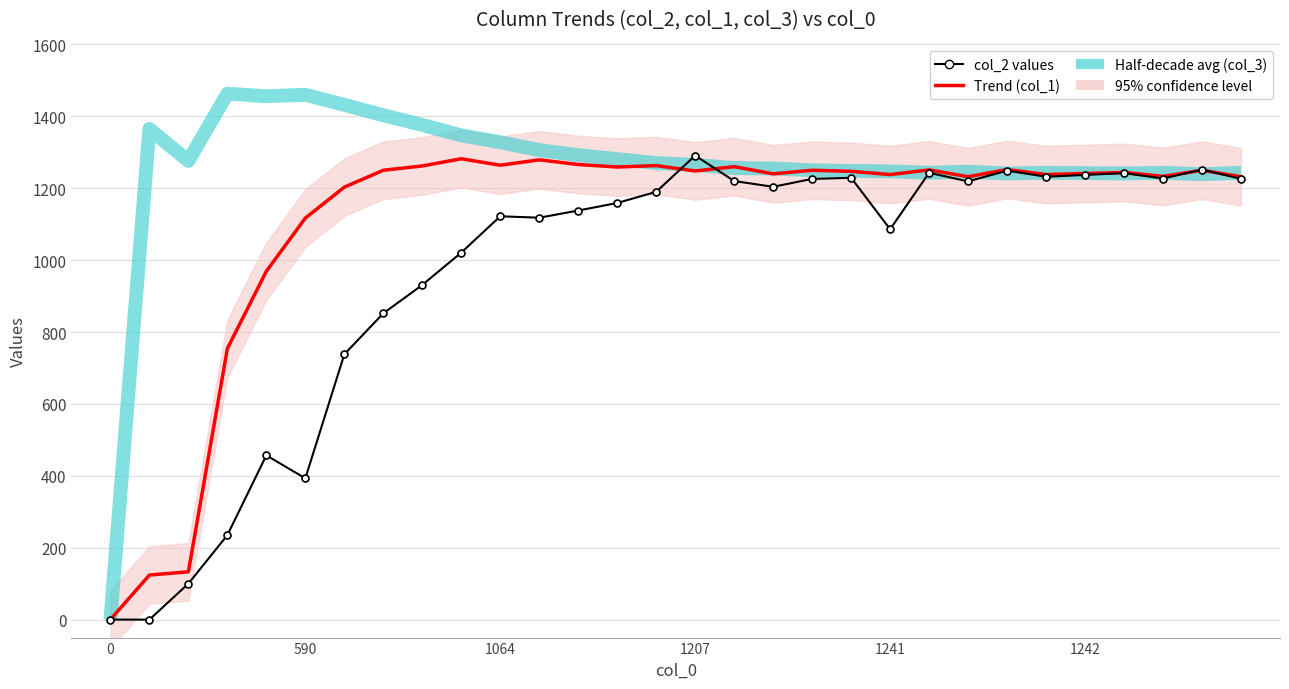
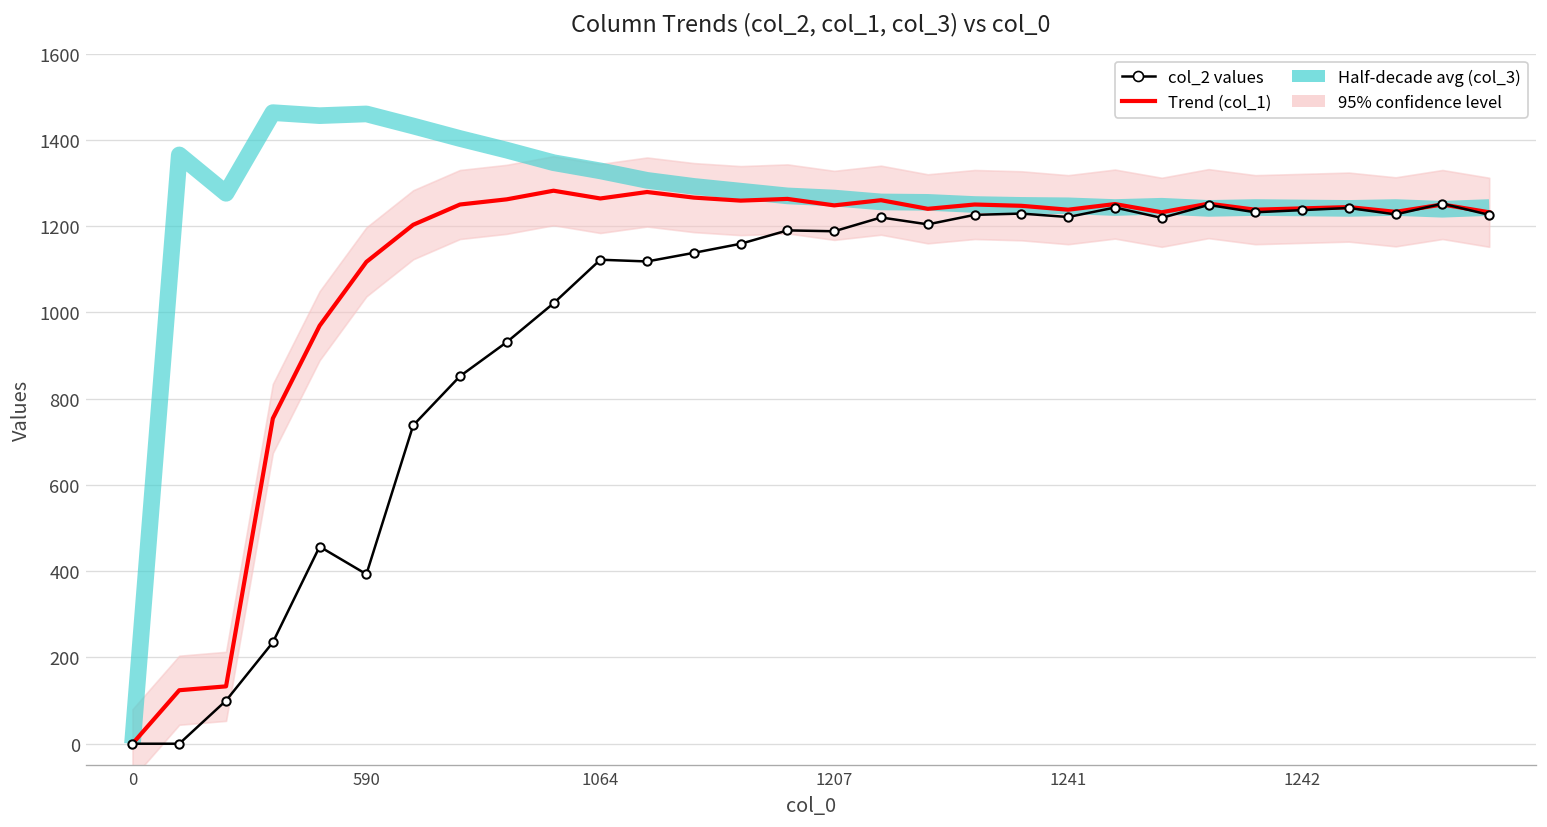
col_2 values, 1207: 1290 -> 1190
col_2 values, 1241: 1090 -> 1220
